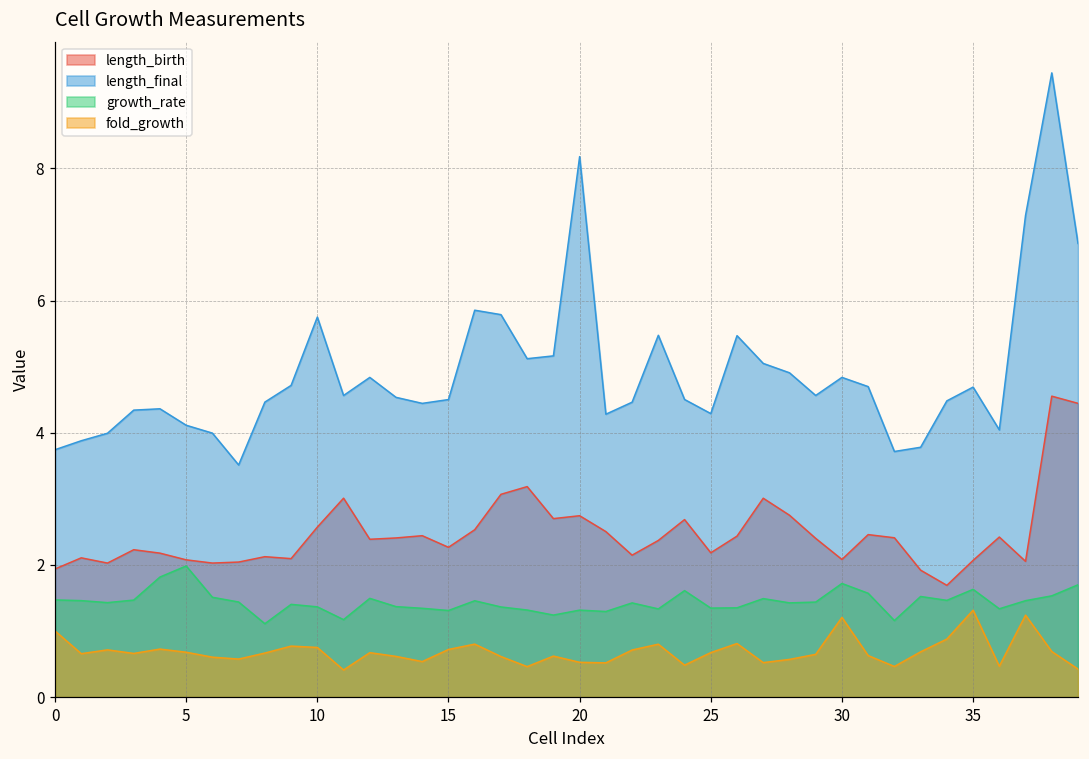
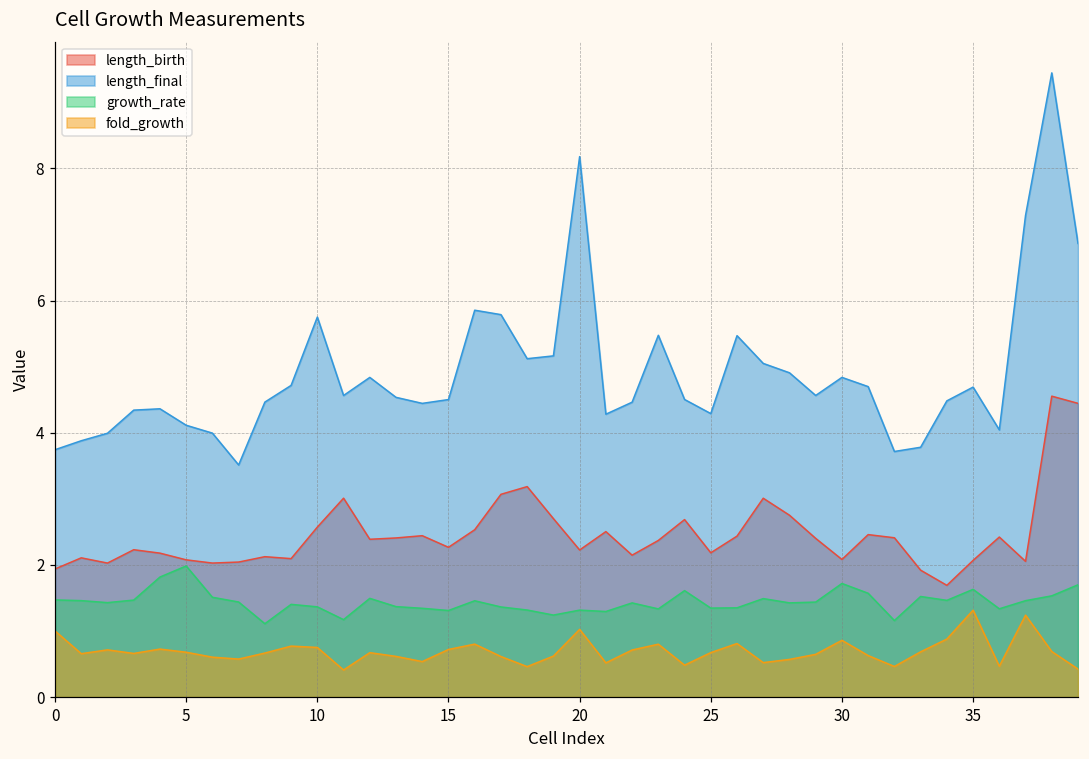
length_birth, 20: 2.7 -> 2.2
fold_growth, 20: 0.5 -> 1.0
fold_growth, 30: 1.2 -> 0.9
